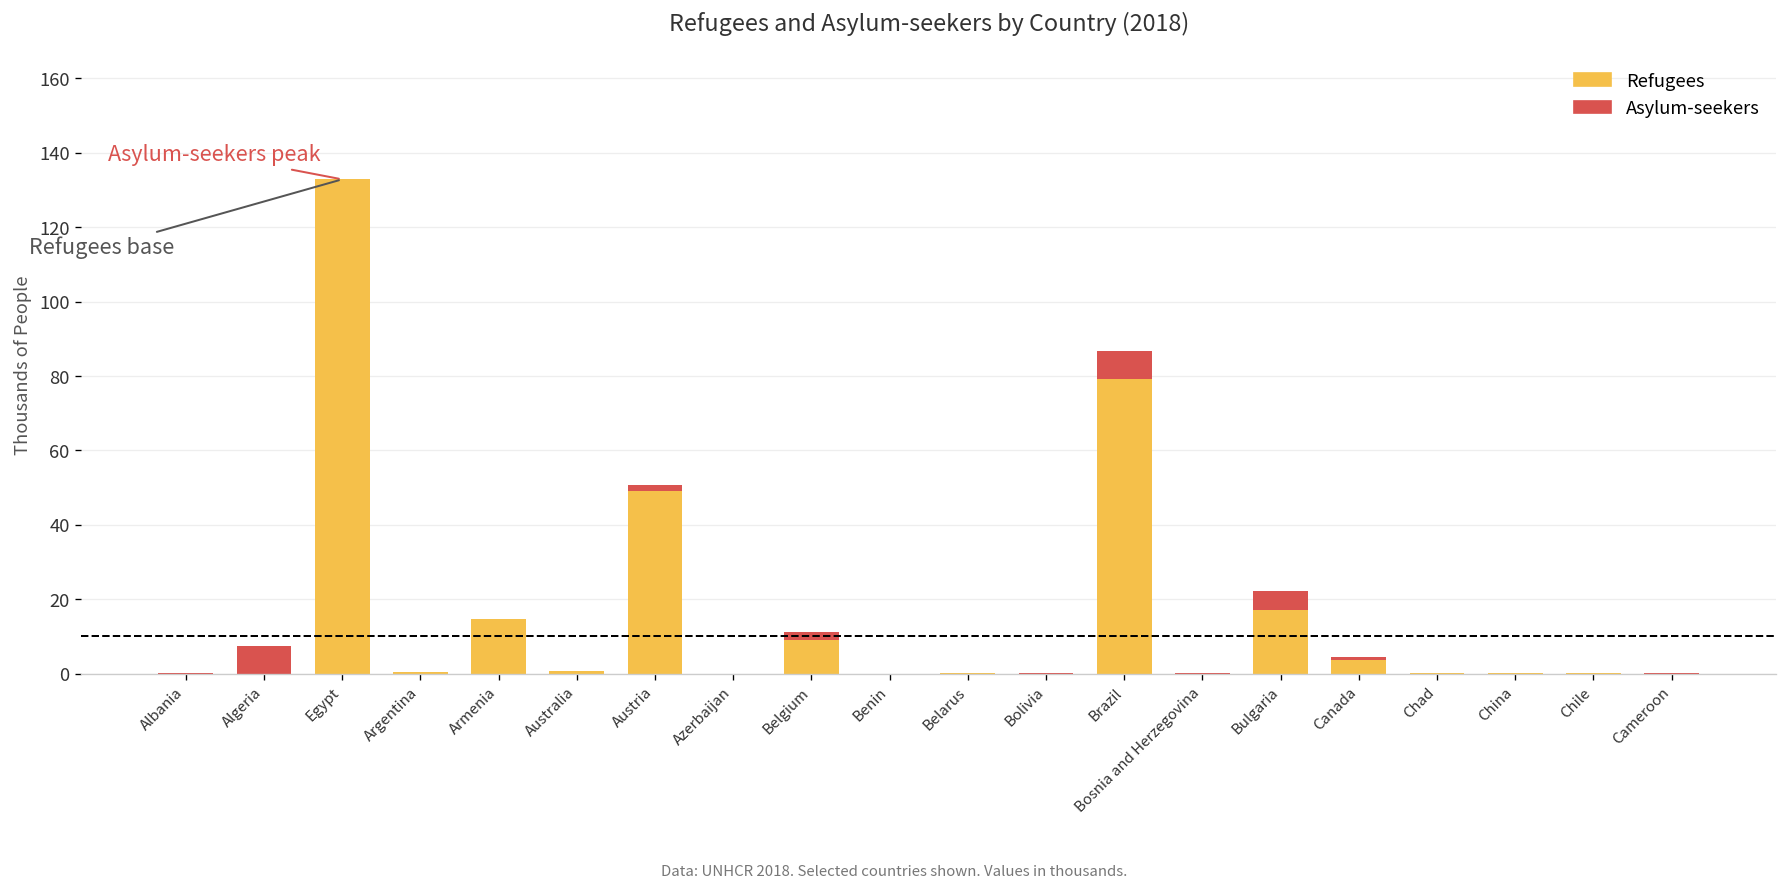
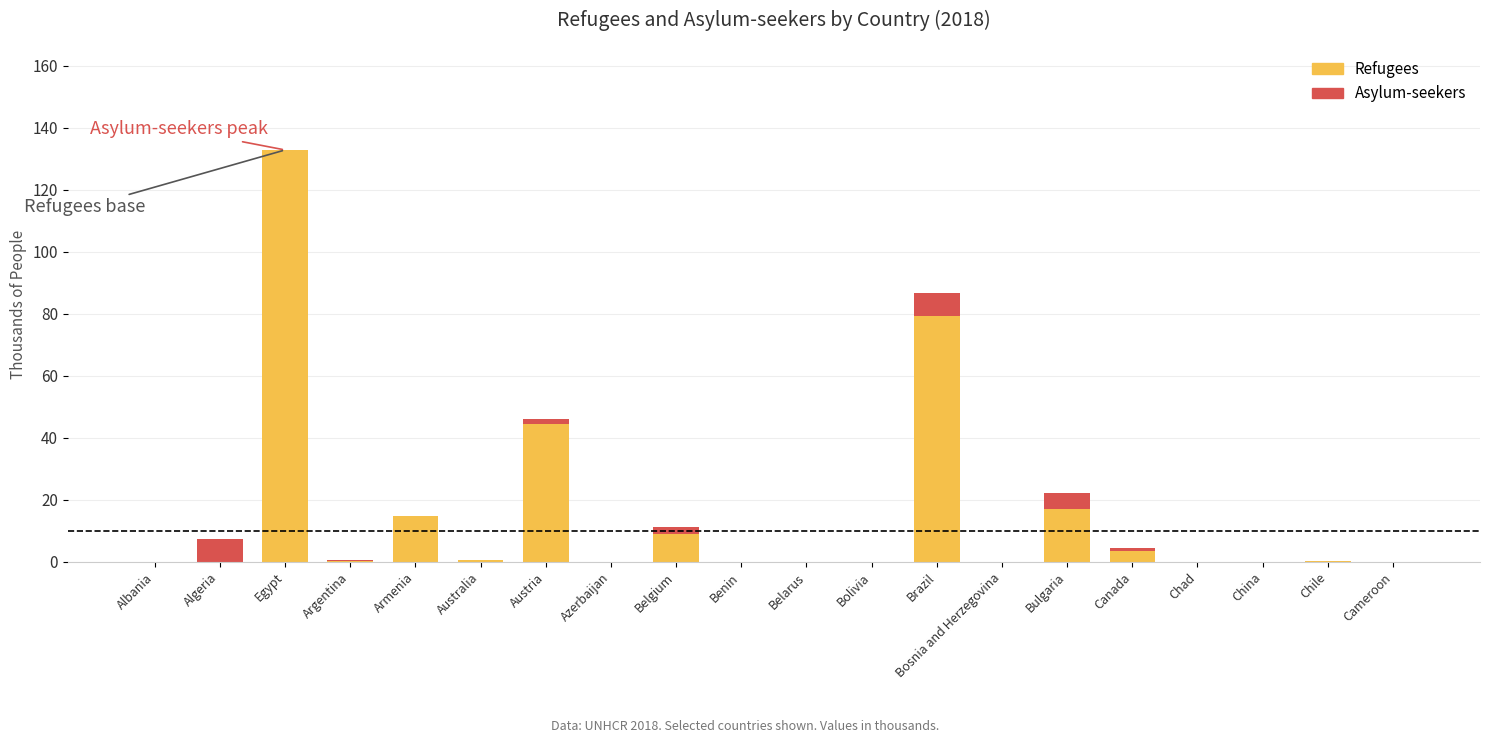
Refugees, Austria: 49 -> 45
